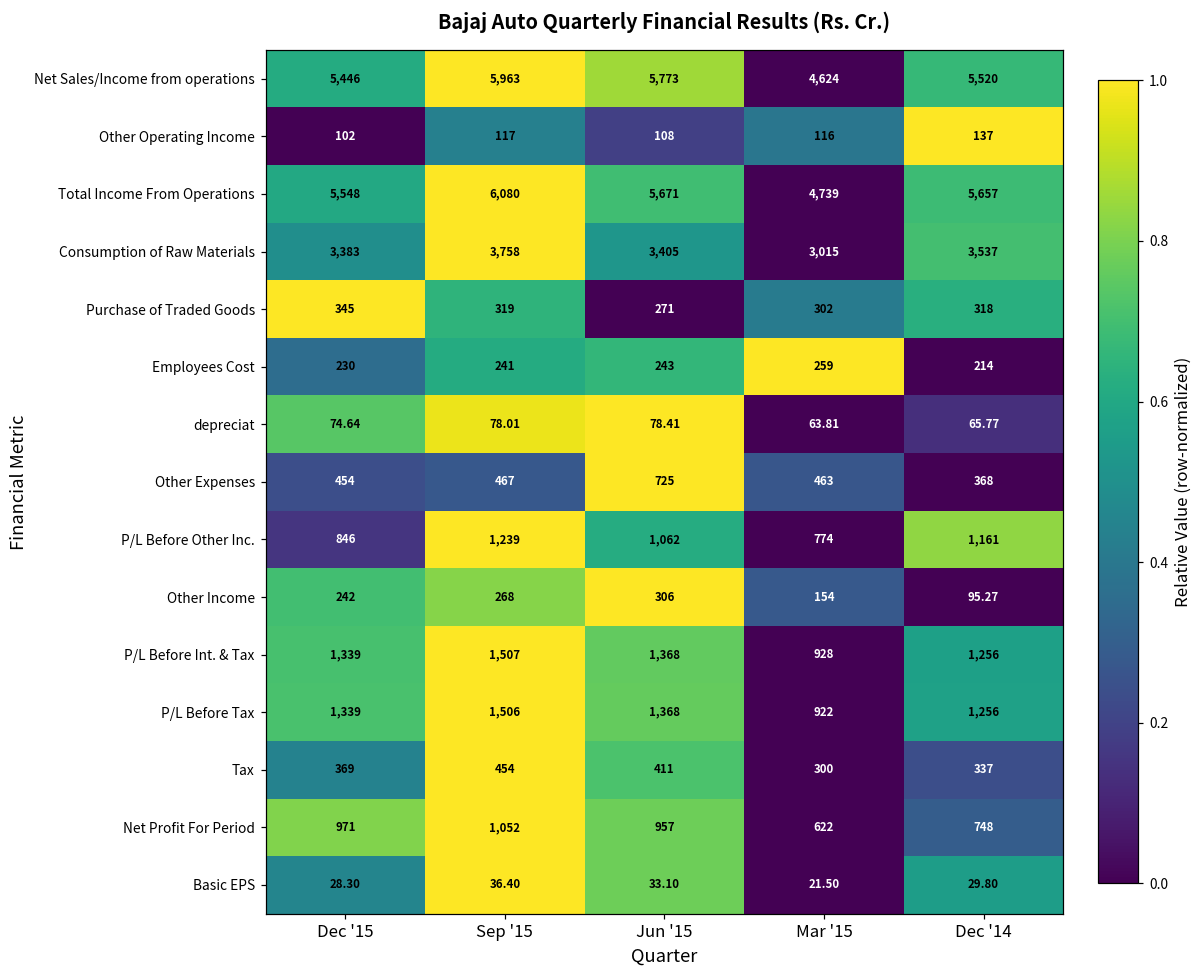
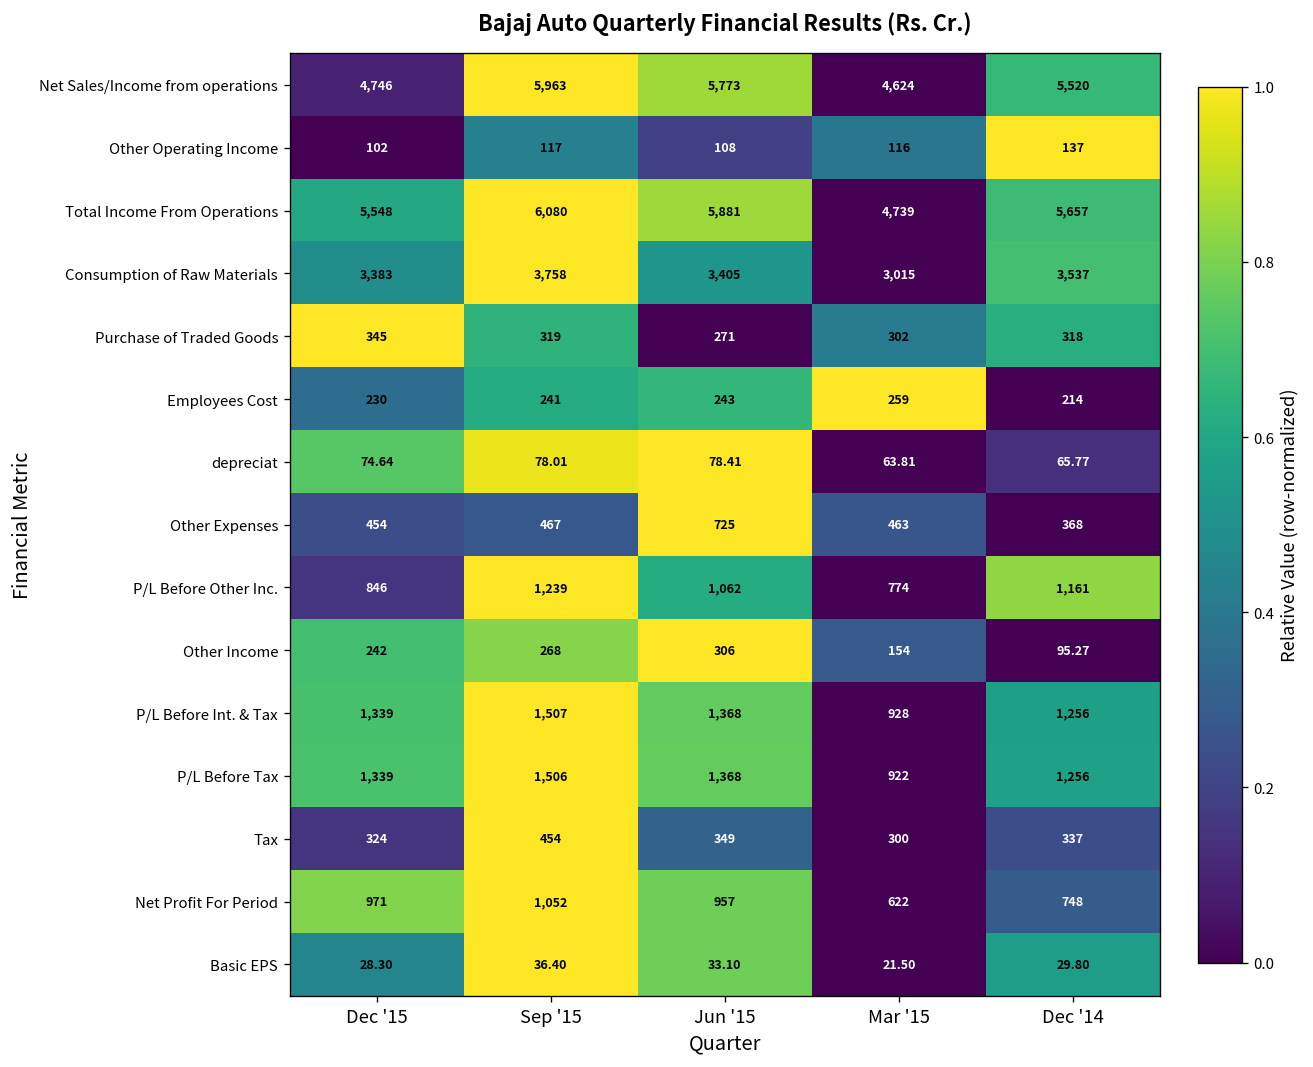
Net Sales/Income from operations, Dec '15: 5,446 -> 4,746
Total Income From Operations, Jun '15: 5,671 -> 5,881
Tax, Dec '15: 369 -> 324
Tax, Jun '15: 411 -> 349
